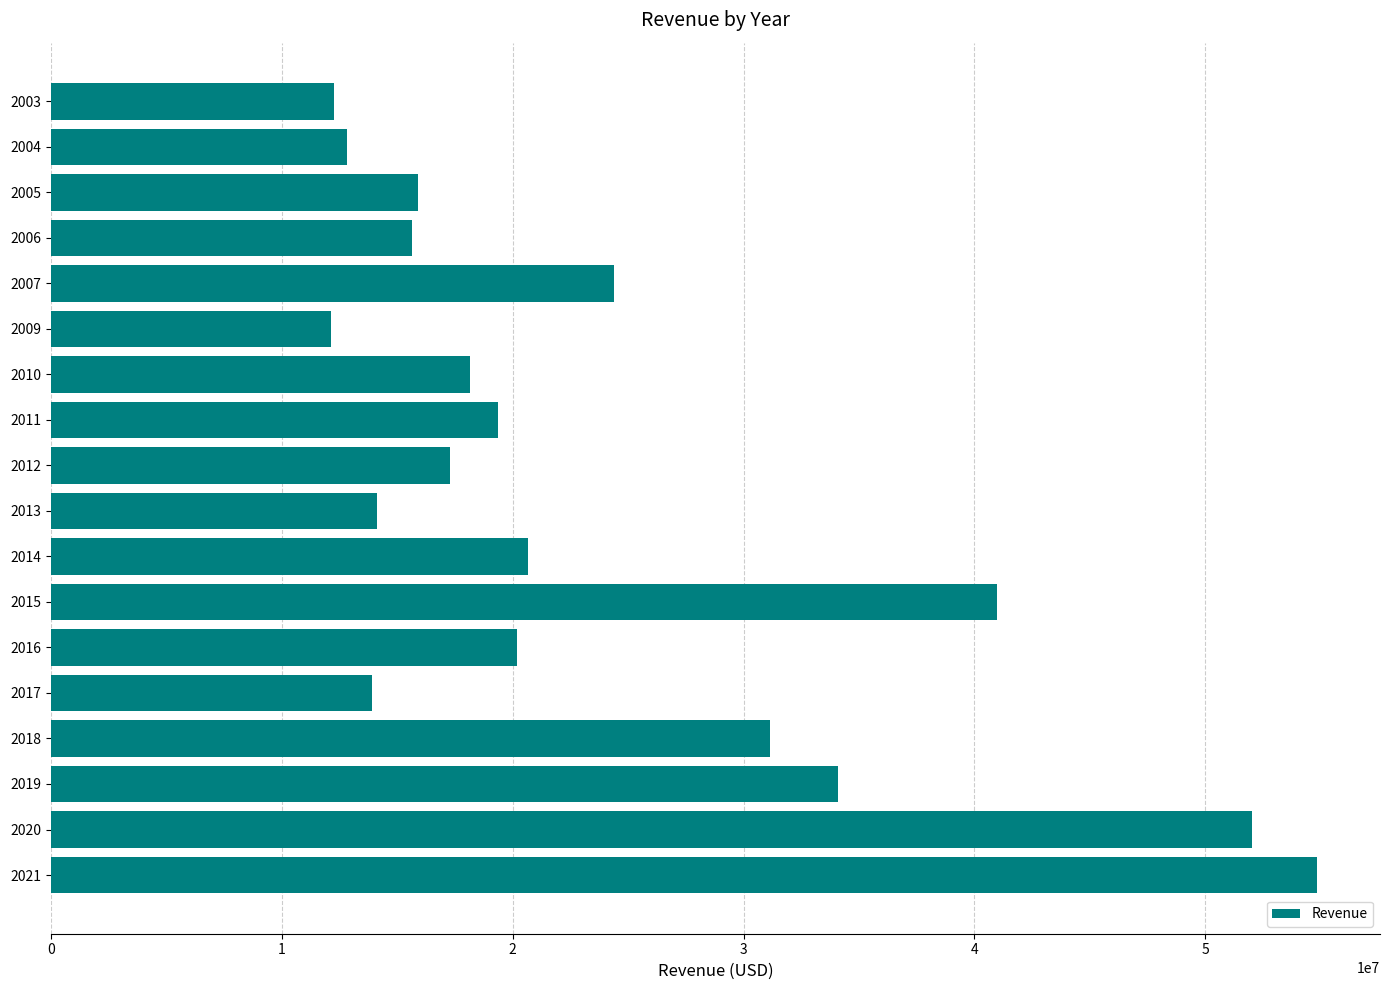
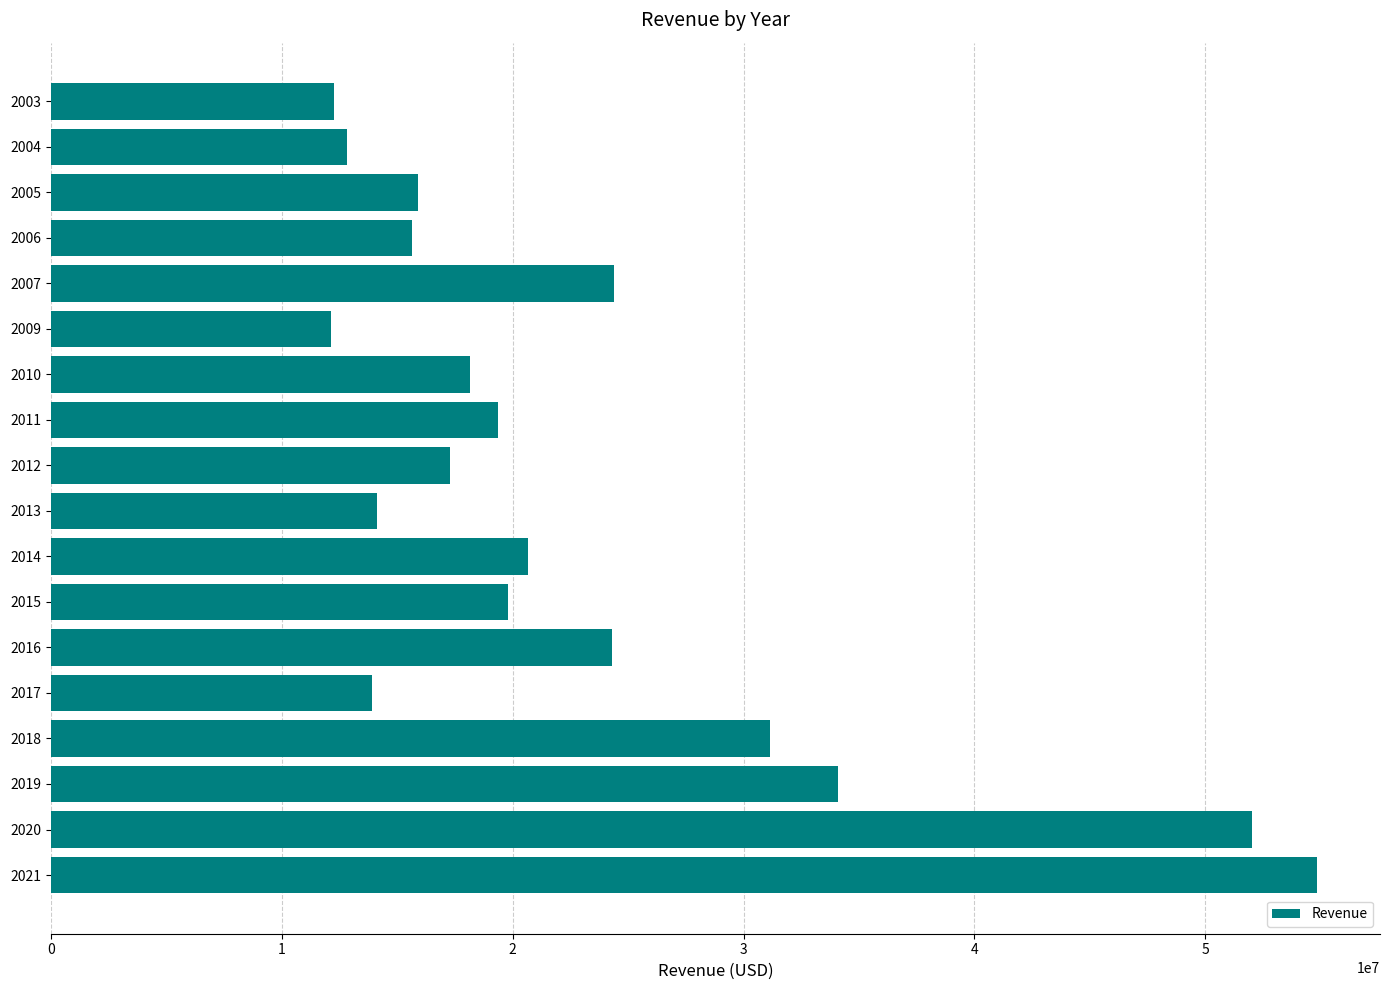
2015: 41000000 -> 19800000
2016: 20200000 -> 24300000
